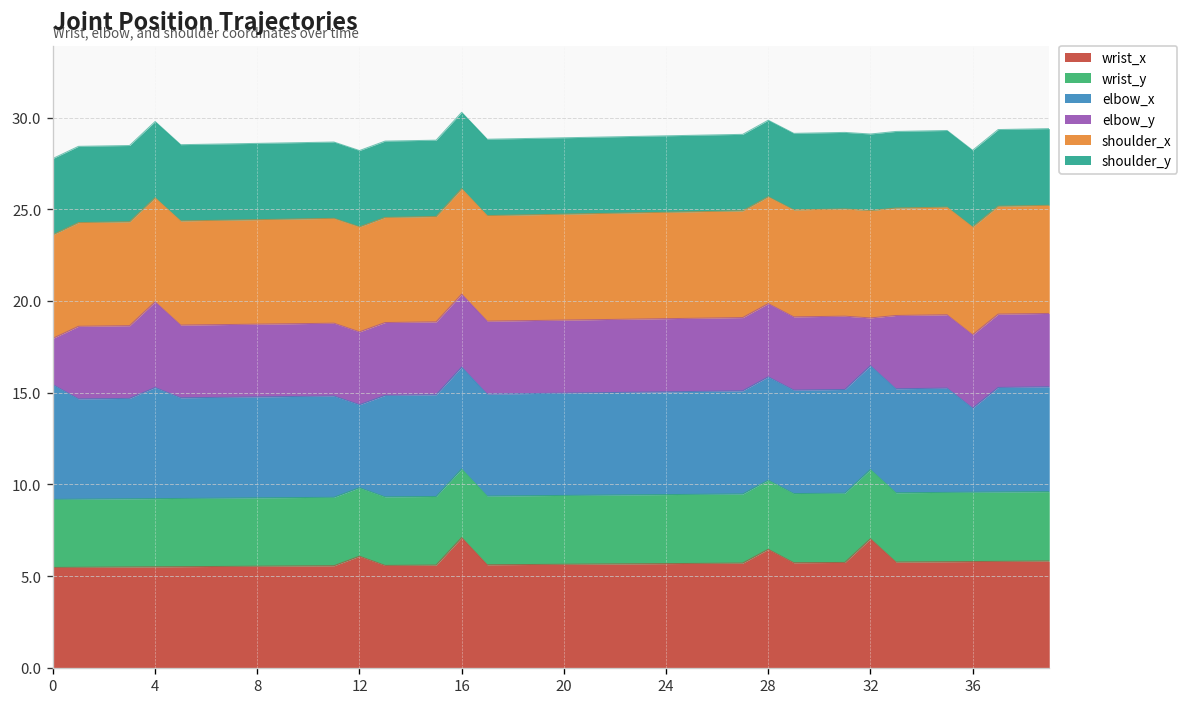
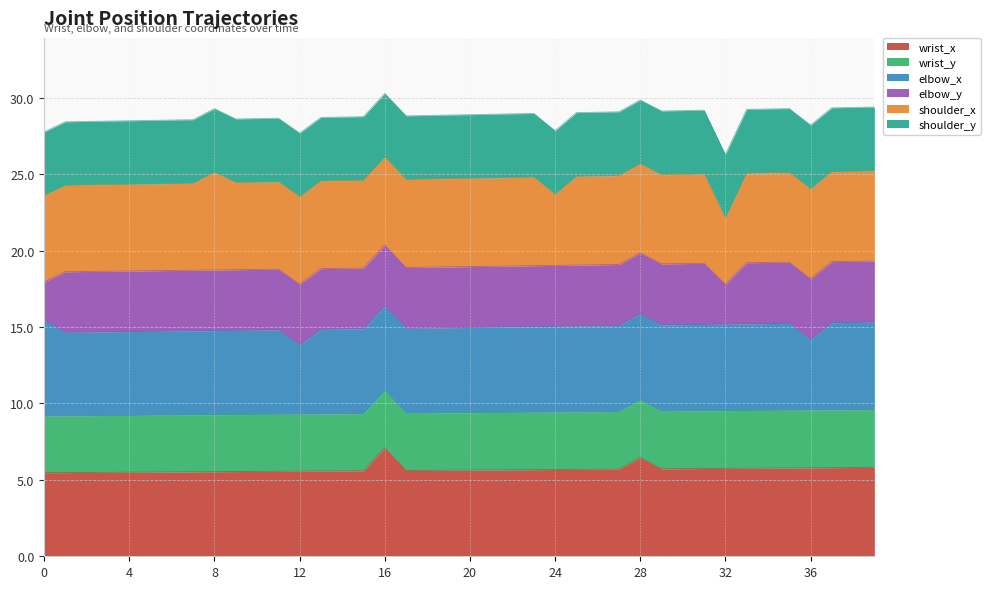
elbow_x, 4: 6.1 -> 5.5
elbow_y, 4: 4.7 -> 4.0
shoulder_x, 8: 5.7 -> 6.4
wrist_x, 12: 6.1 -> 5.6
shoulder_x, 24: 5.8 -> 4.6
wrist_x, 32: 7.0 -> 5.8
shoulder_x, 32: 5.9 -> 4.3
